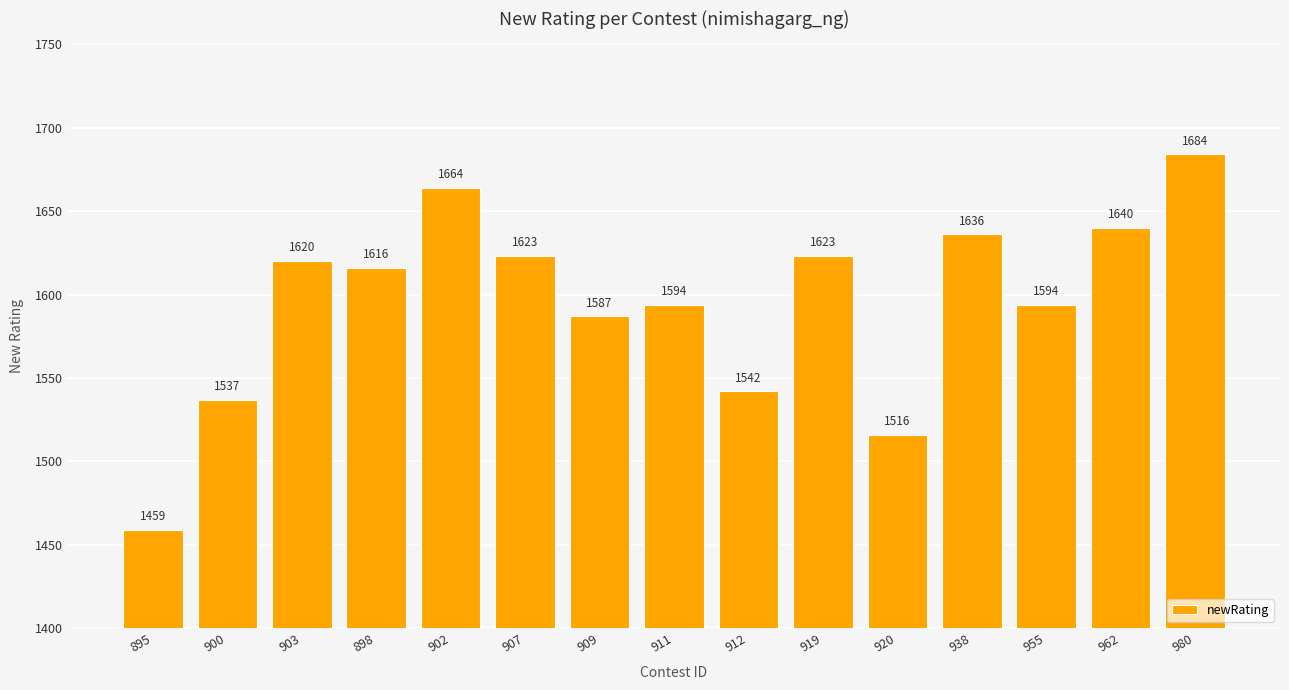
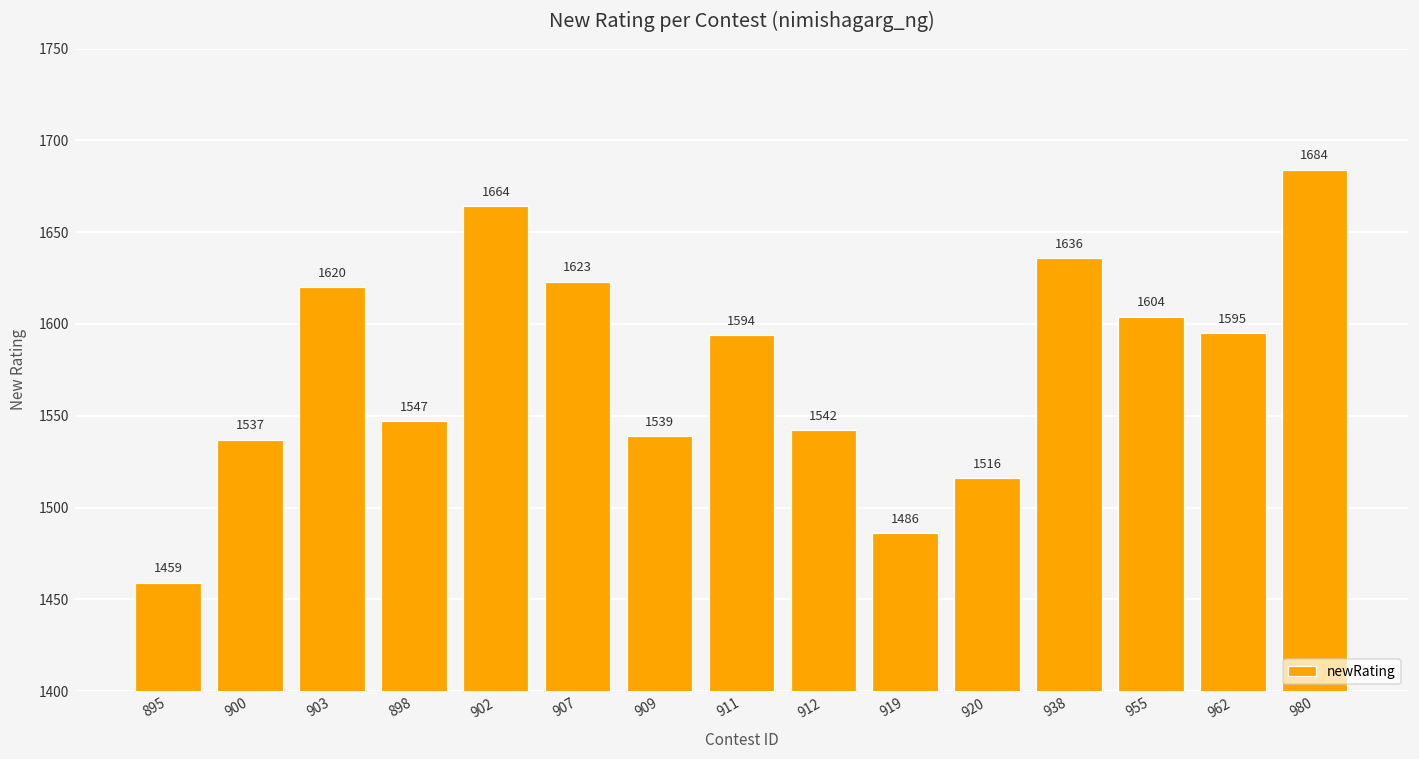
898: 1616 -> 1547
909: 1587 -> 1539
919: 1623 -> 1486
955: 1594 -> 1604
962: 1640 -> 1595
